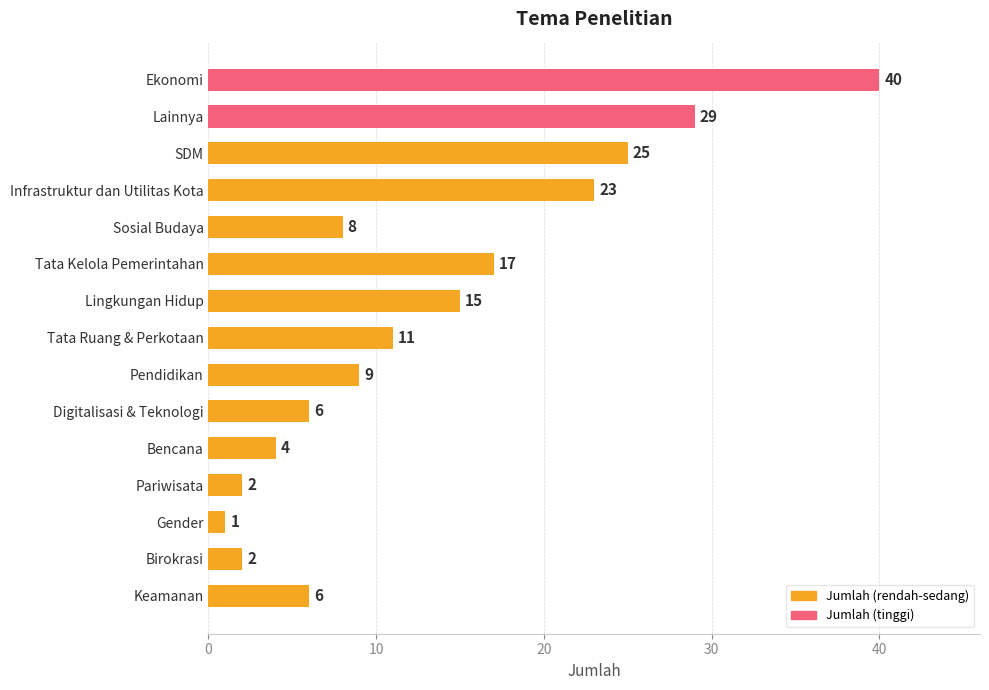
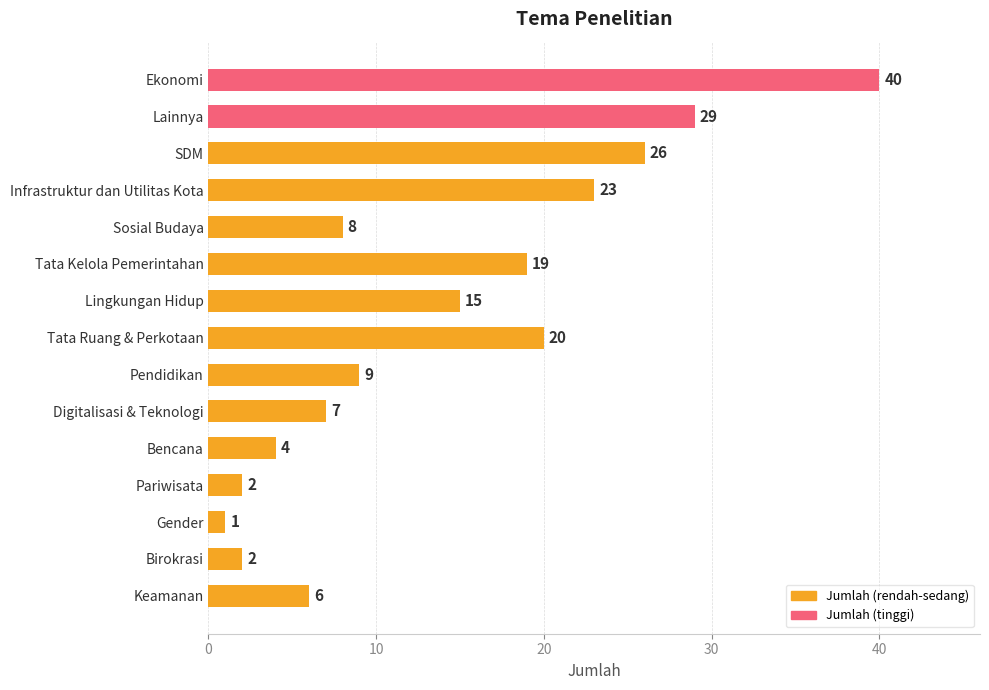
SDM: 25 -> 26
Tata Kelola Pemerintahan: 17 -> 19
Tata Ruang & Perkotaan: 11 -> 20
Digitalisasi & Teknologi: 6 -> 7
